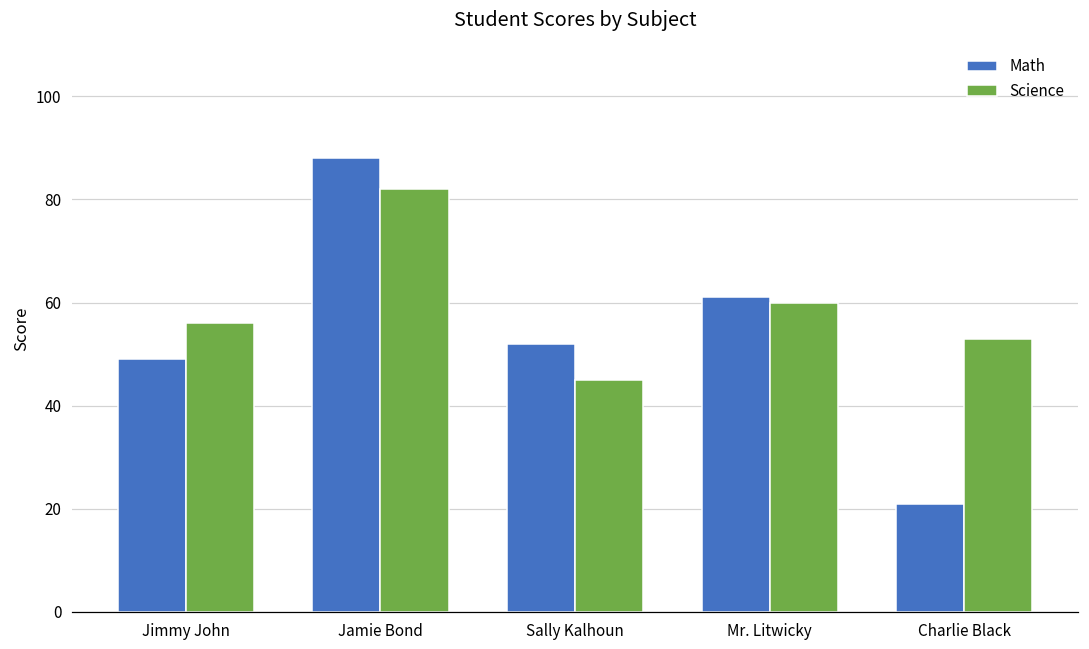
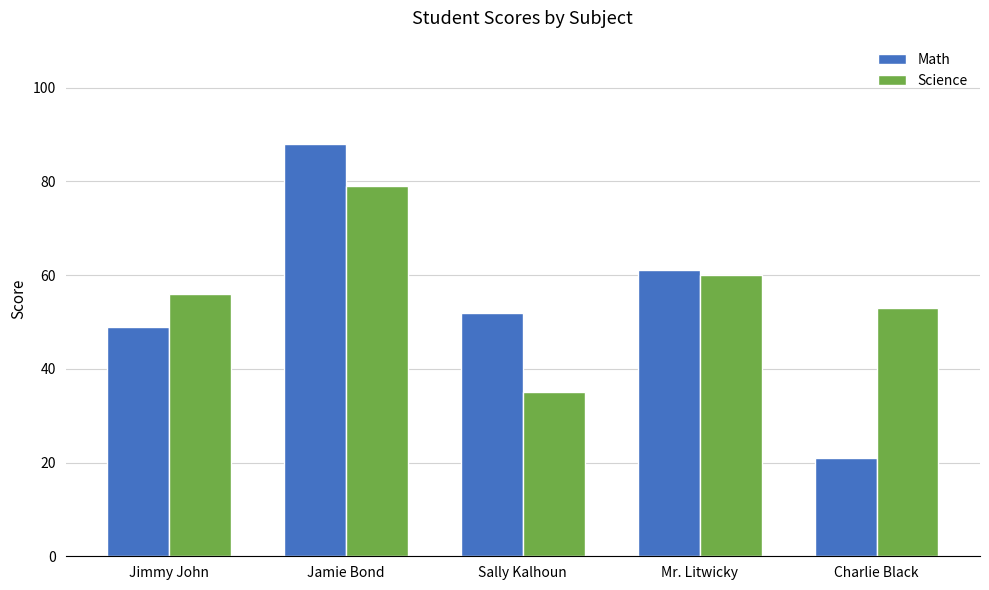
Science, Jamie Bond: 82 -> 79
Science, Sally Kalhoun: 45 -> 35
